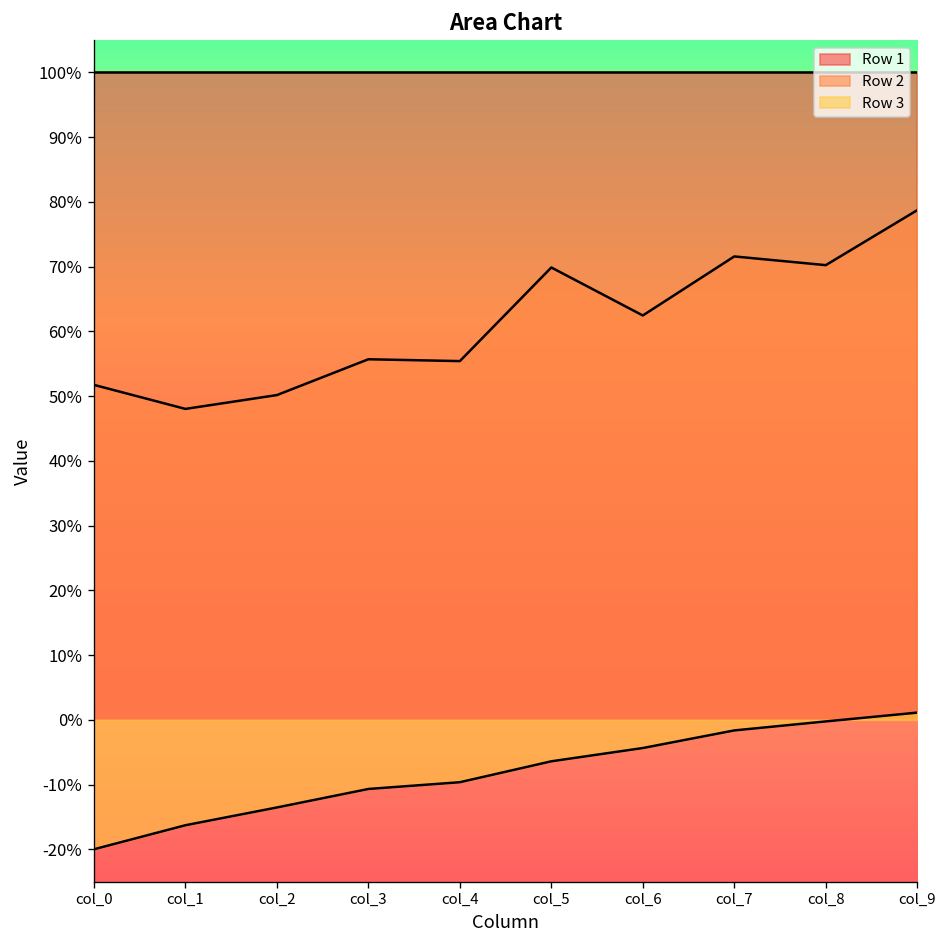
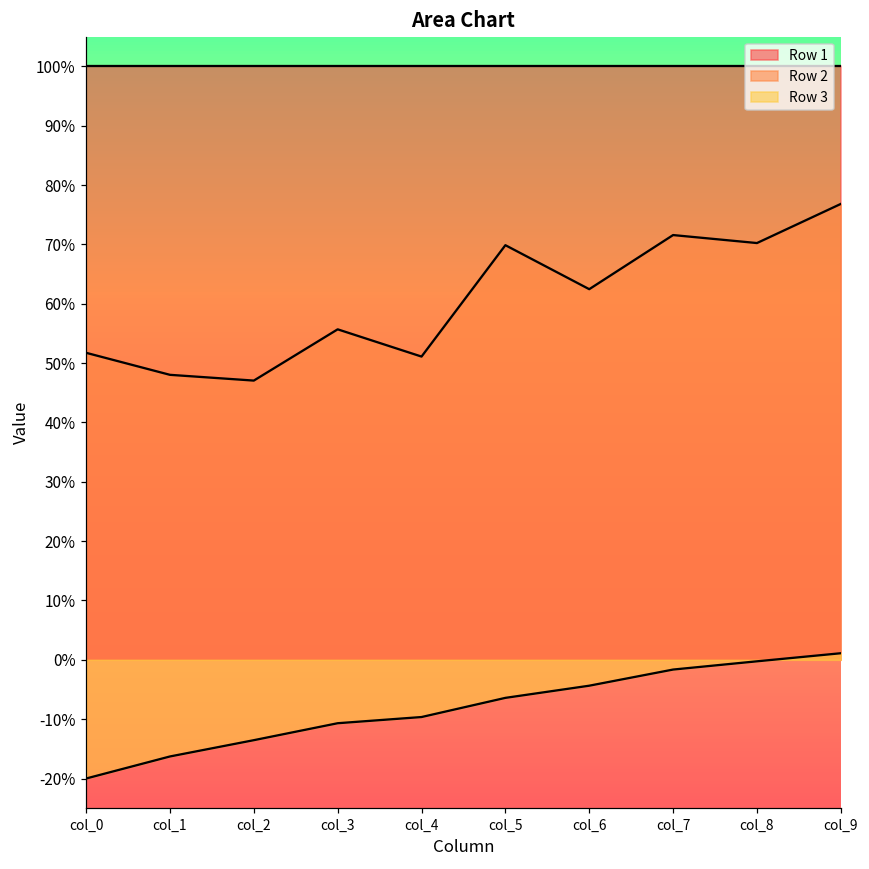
Row 2, col_2: 50% -> 47%
Row 2, col_4: 55% -> 51%
Row 2, col_9: 79% -> 77%
